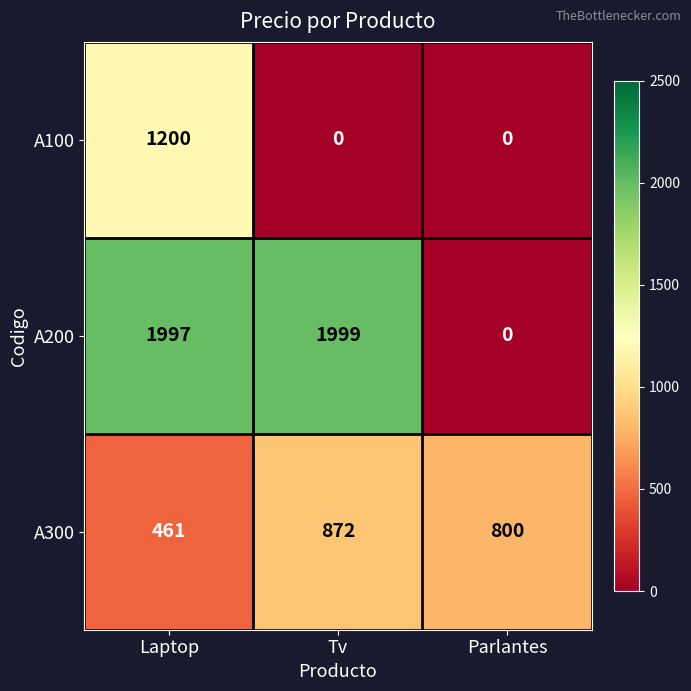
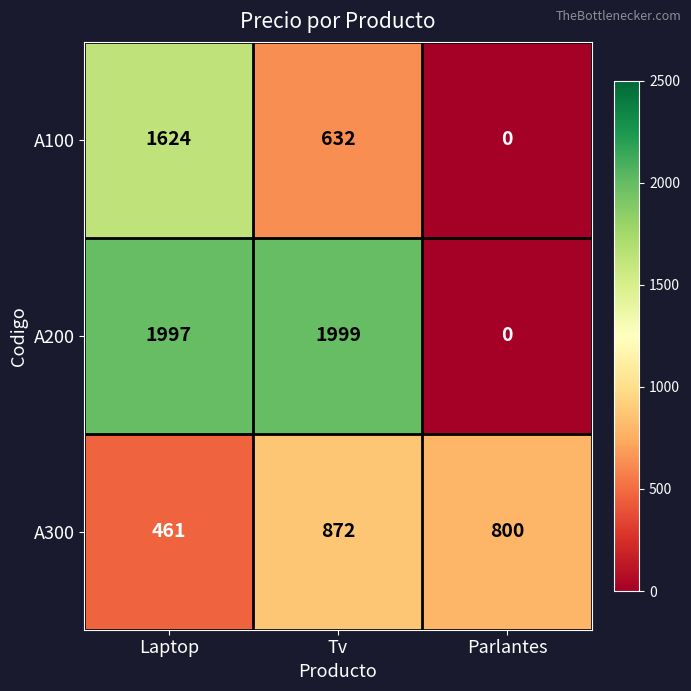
A100, Laptop: 1200 -> 1624
A100, Tv: 0 -> 632
